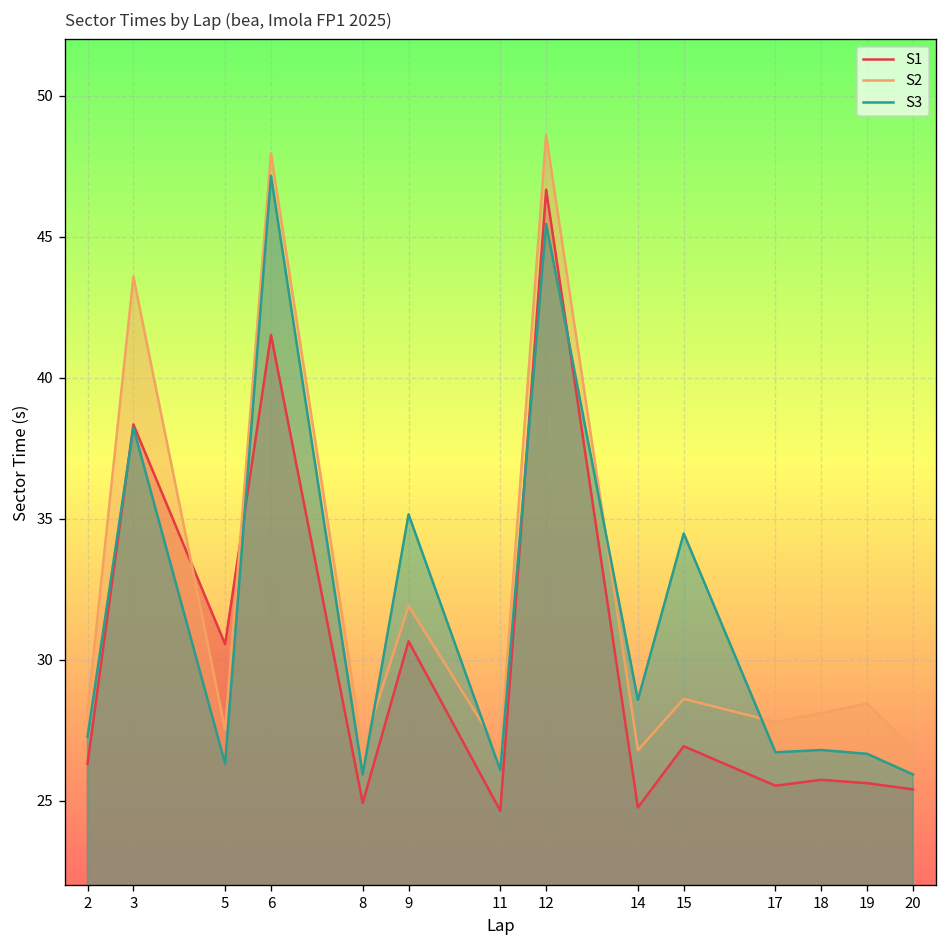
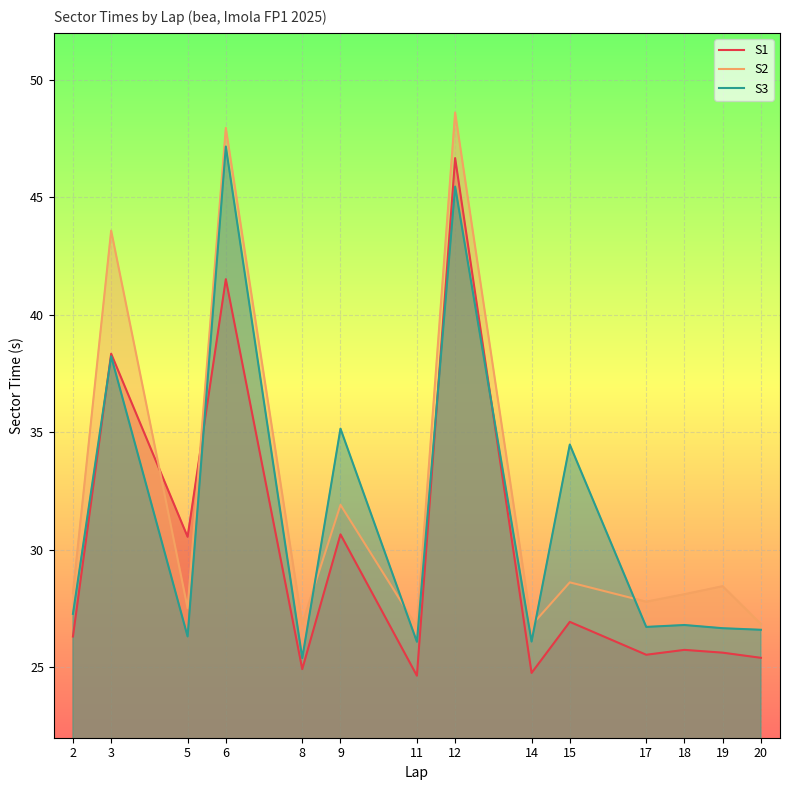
S3, 8: 25.9 -> 25.4
S3, 14: 28.6 -> 26.1
S3, 20: 25.9 -> 26.6
